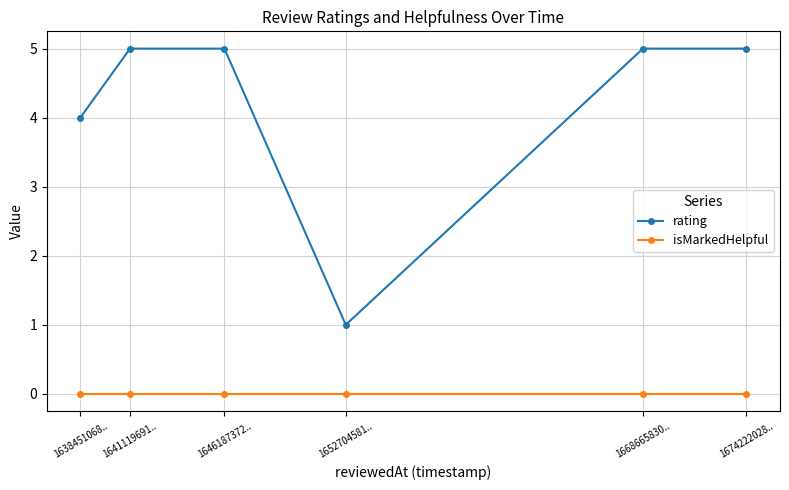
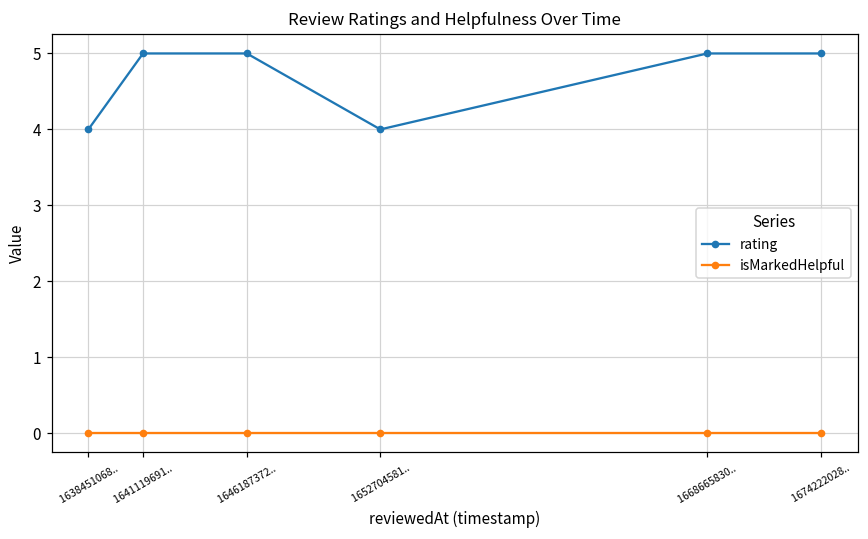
rating, 1652704581..: 1 -> 4
